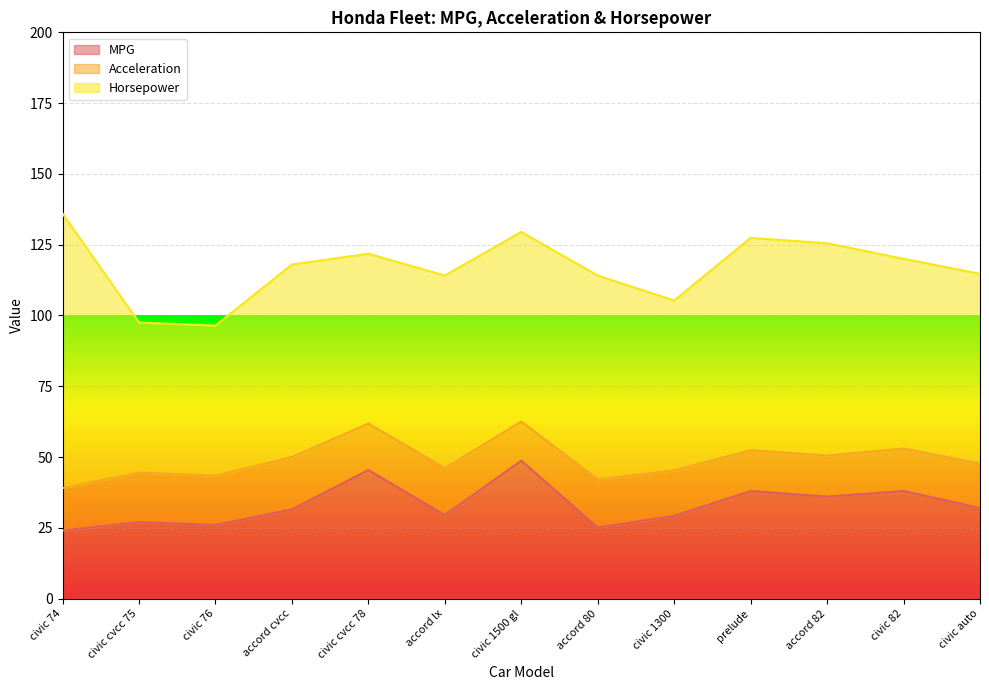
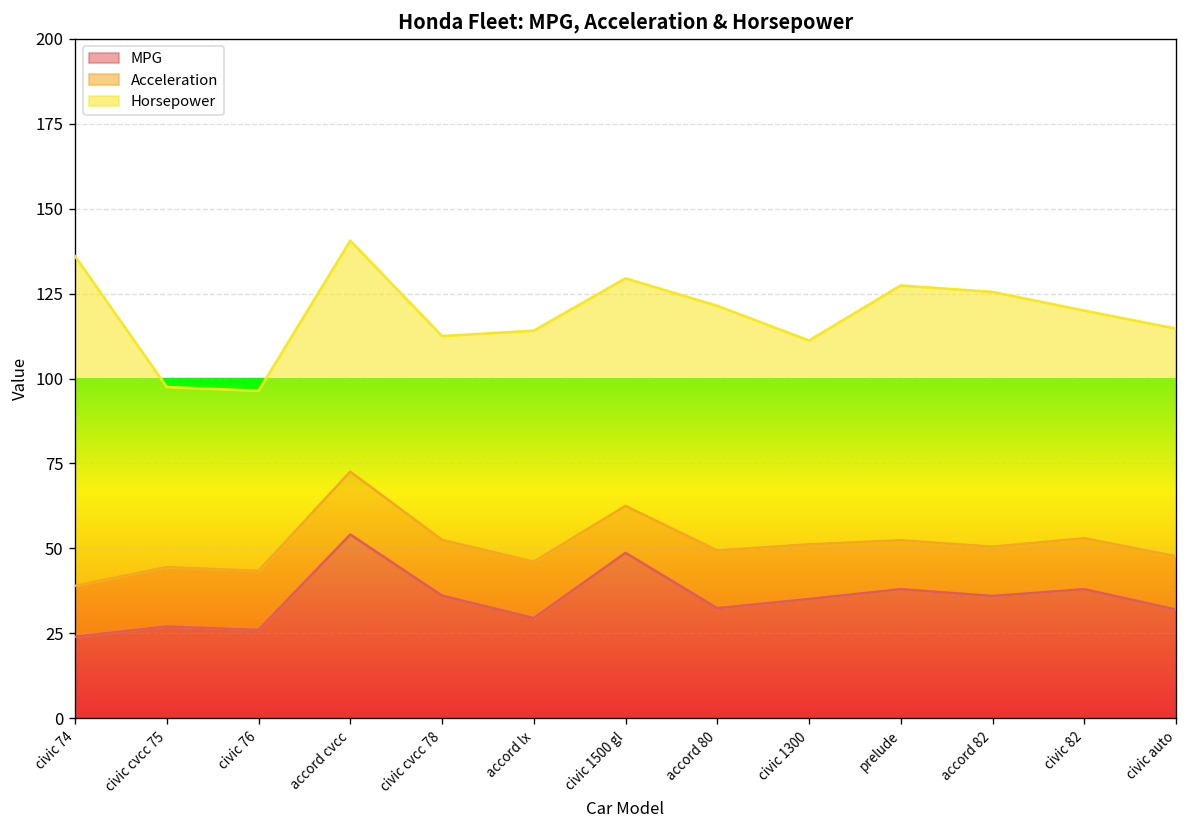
MPG, accord cvcc: 32 -> 54
MPG, civic cvcc 78: 45 -> 36
MPG, accord 80: 25 -> 32
MPG, civic 1300: 29 -> 35
